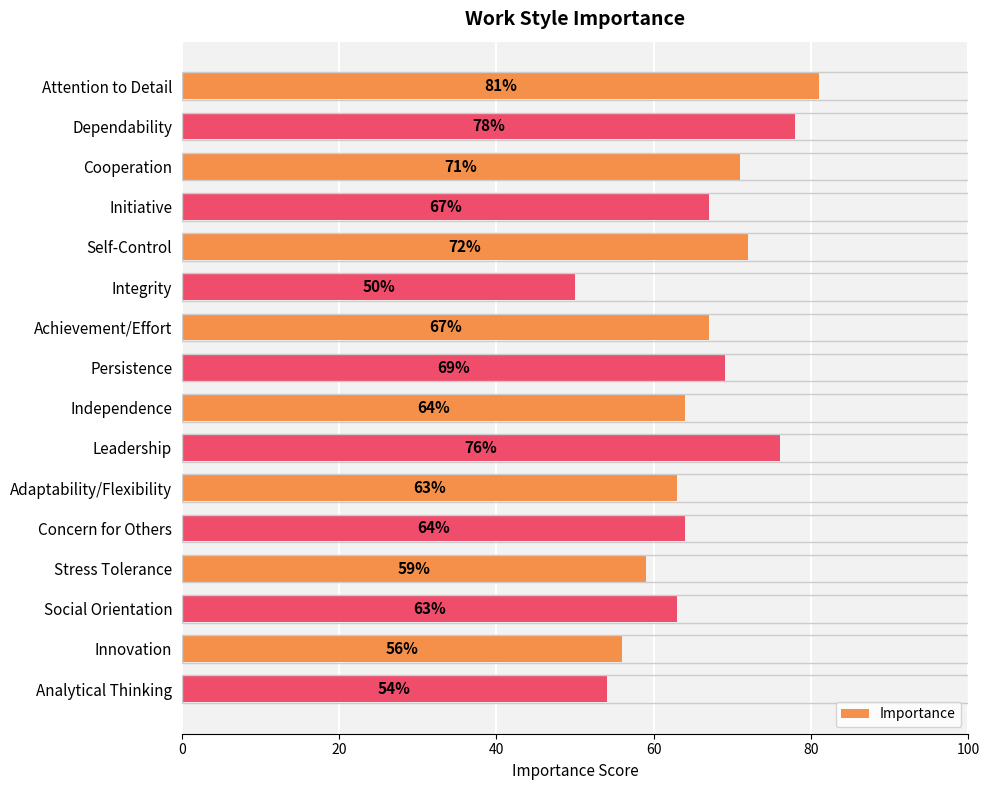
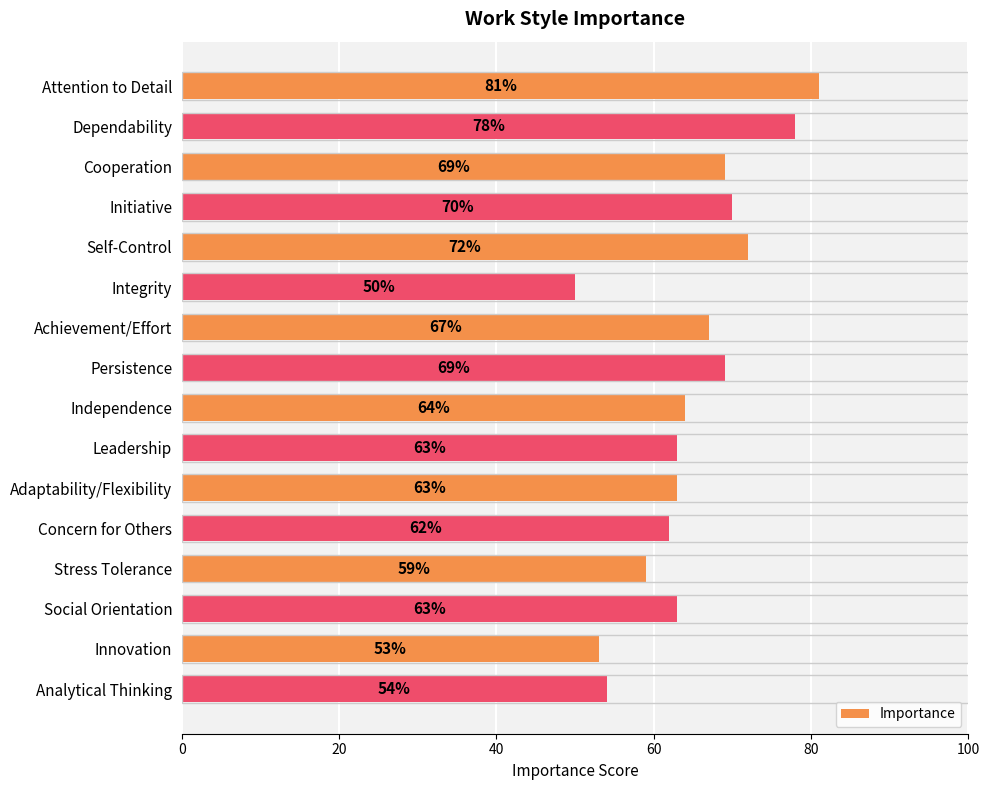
Cooperation: 71% -> 69%
Initiative: 67% -> 70%
Leadership: 76% -> 63%
Concern for Others: 64% -> 62%
Innovation: 56% -> 53%
